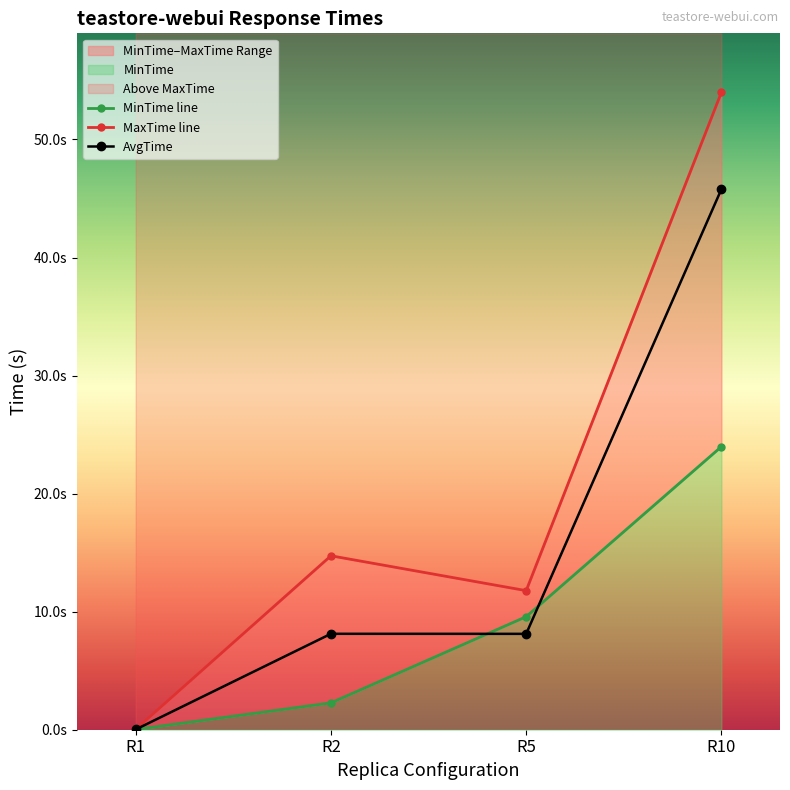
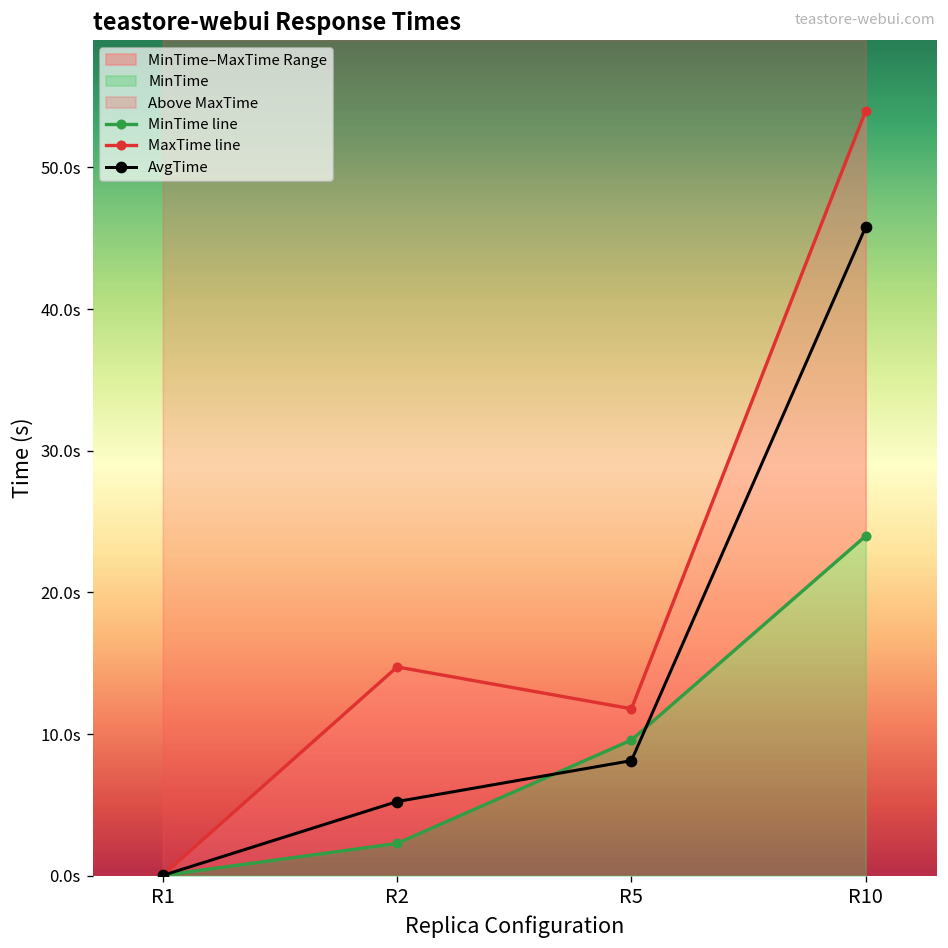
AvgTime, R2: 8.1s -> 5.2s
